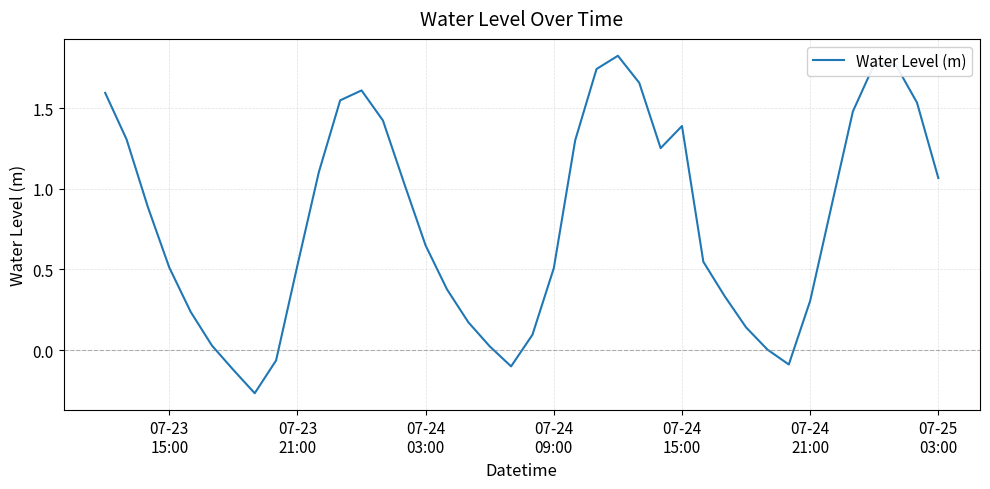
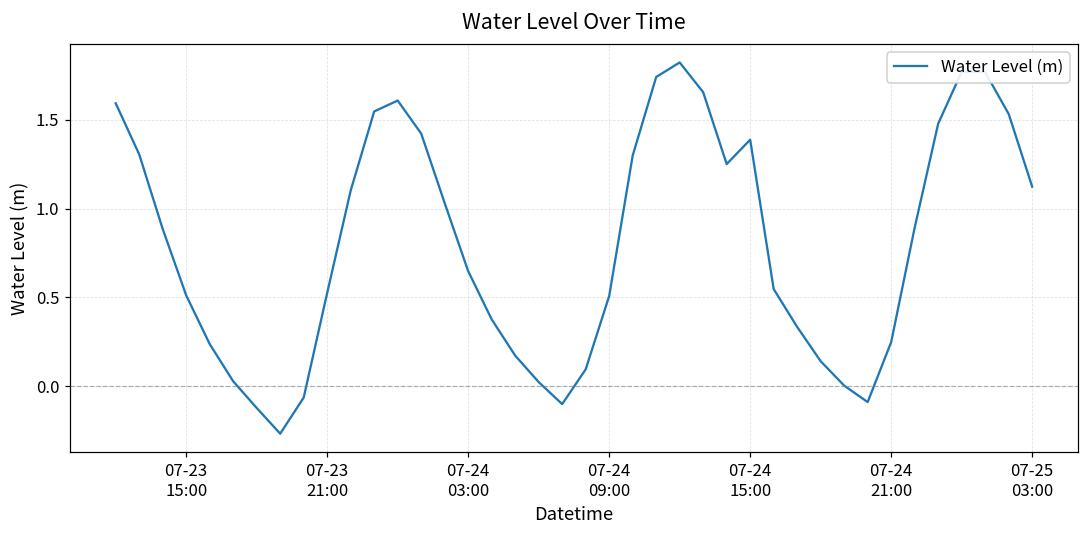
07-24 21:00: 0.31 -> 0.25
07-25 03:00: 1.07 -> 1.12
